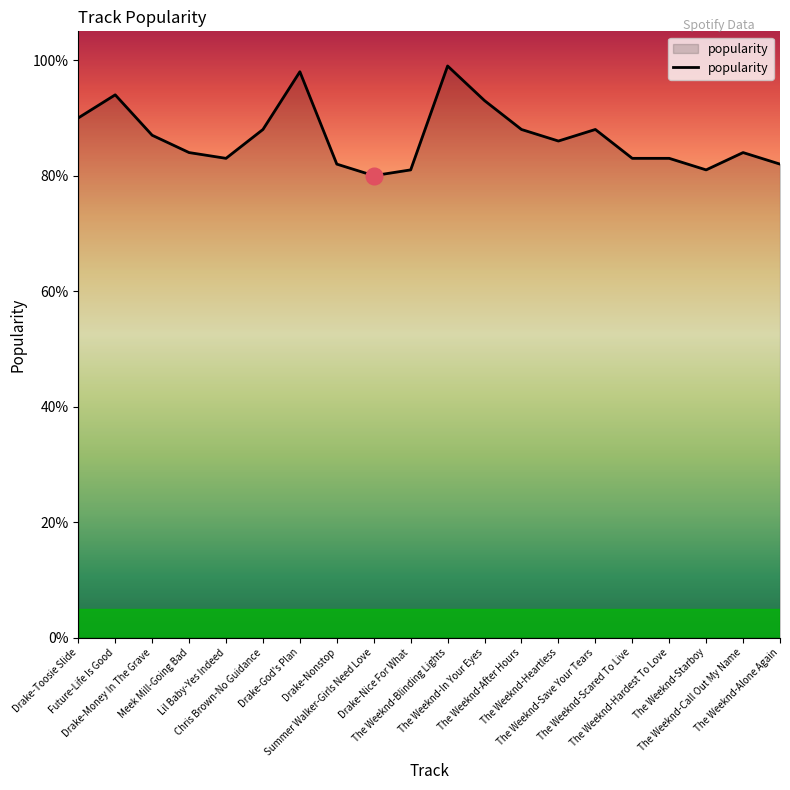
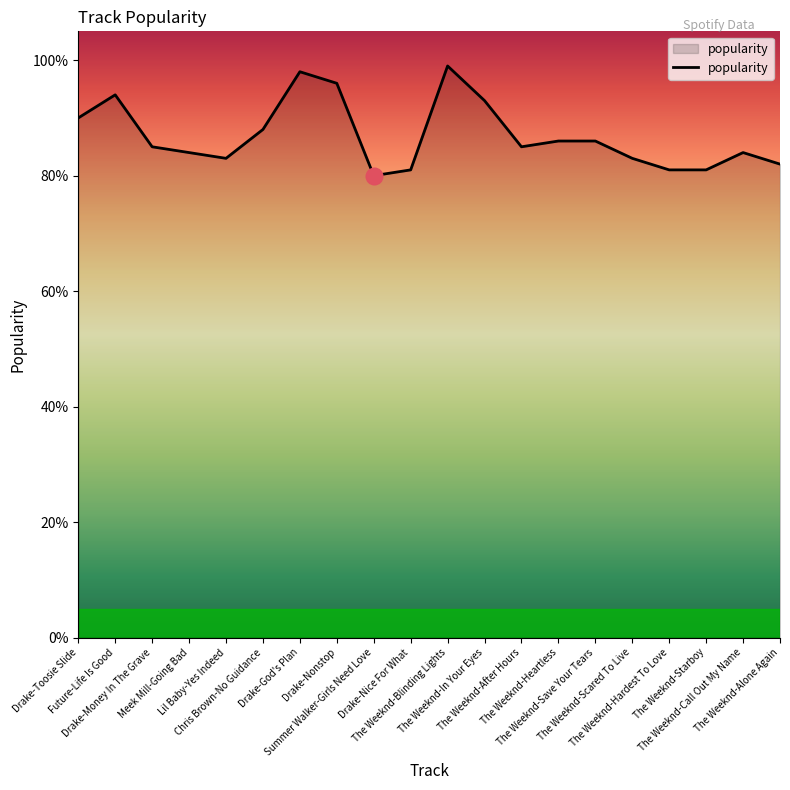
popularity, Drake-Money In The Grave: 87% -> 85%
popularity, Drake-Nonstop: 82% -> 96%
popularity, The Weeknd-After Hours: 88% -> 85%
popularity, The Weeknd-Save Your Tears: 88% -> 86%
popularity, The Weeknd-Hardest To Love: 83% -> 81%
